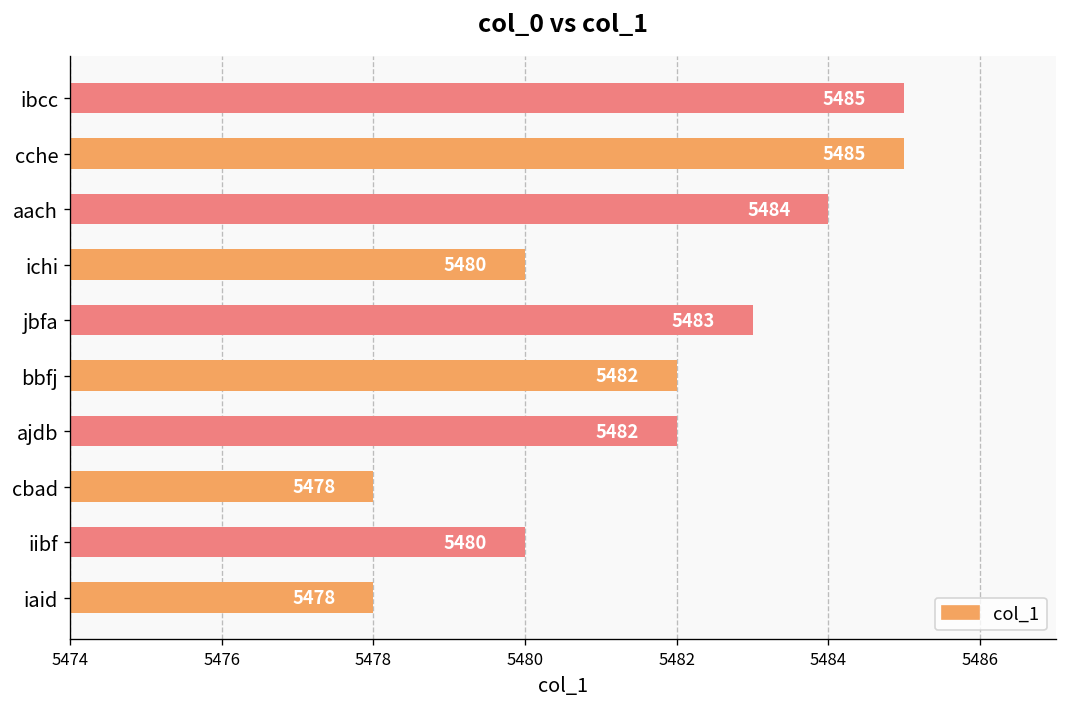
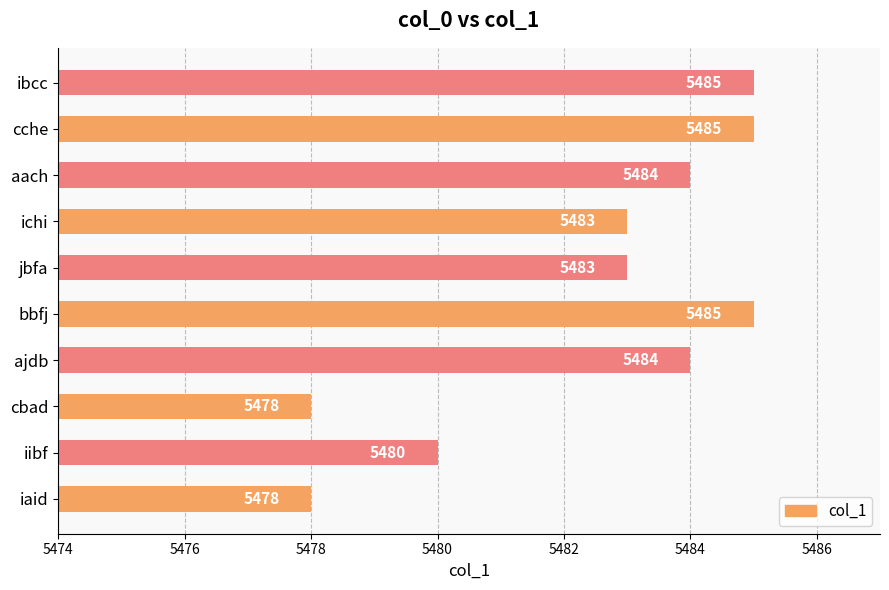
ichi: 5480 -> 5483
bbfj: 5482 -> 5485
ajdb: 5482 -> 5484
